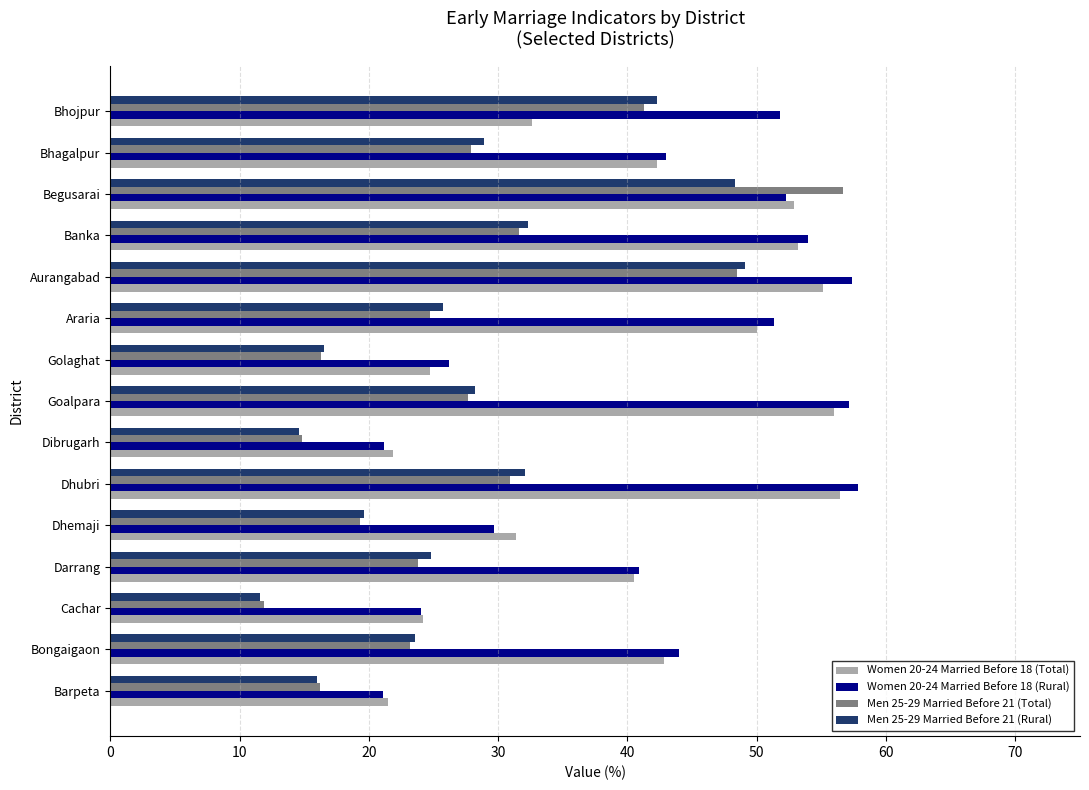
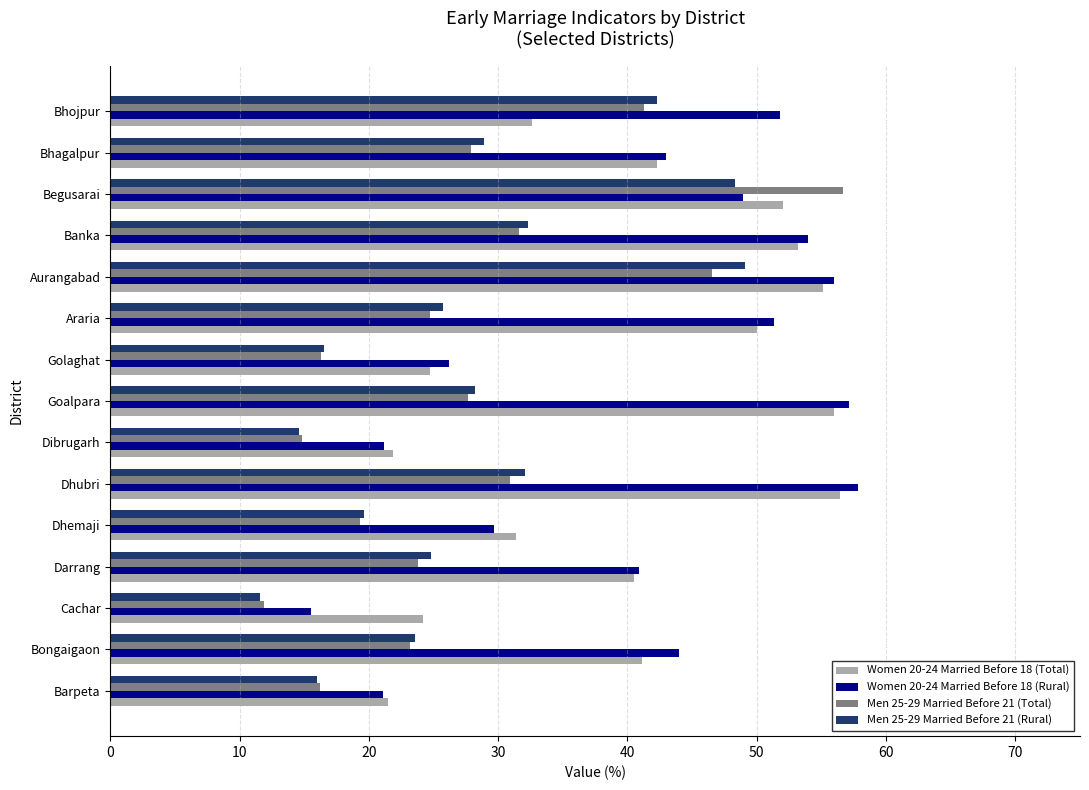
Women 20-24 Married Before 18 (Rural), Begusarai: 52.3 -> 48.9
Women 20-24 Married Before 18 (Total), Begusarai: 52.9 -> 52.0
Men 25-29 Married Before 21 (Total), Aurangabad: 48.5 -> 46.5
Women 20-24 Married Before 18 (Rural), Aurangabad: 57.4 -> 56.0
Women 20-24 Married Before 18 (Rural), Cachar: 24.0 -> 15.5
Women 20-24 Married Before 18 (Total), Bongaigaon: 42.8 -> 41.1
